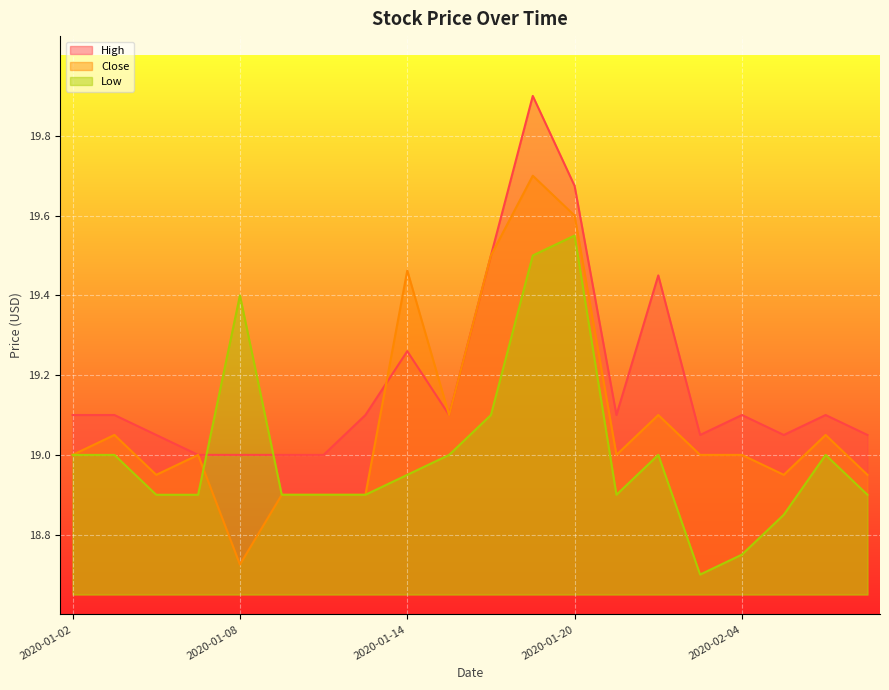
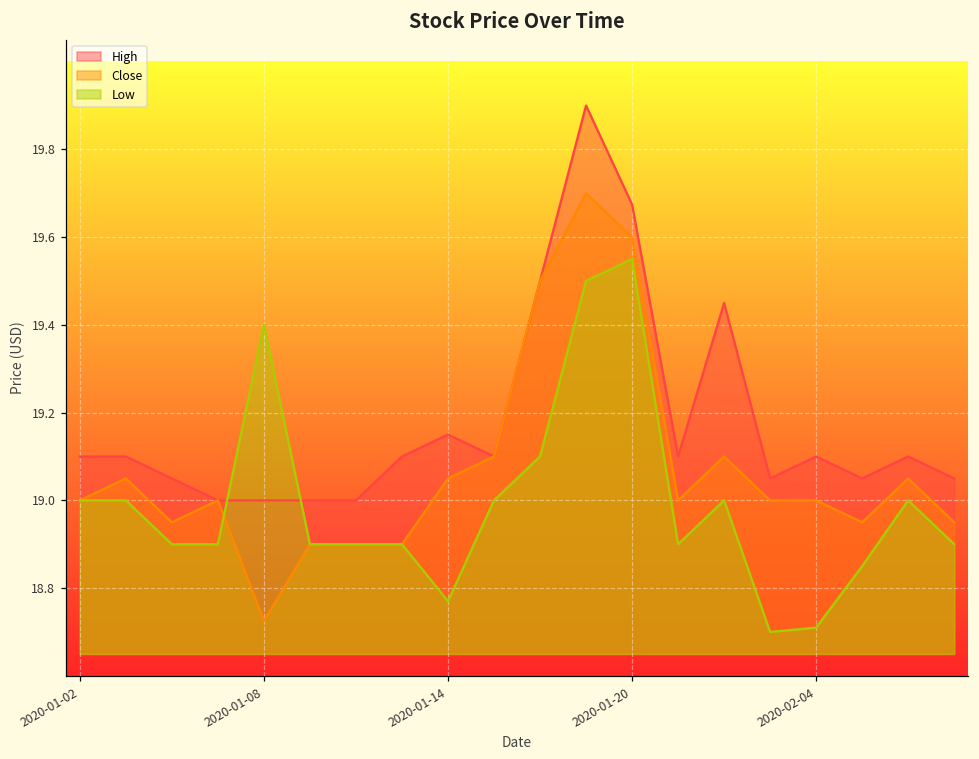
High, 2020-01-14: 19.26 -> 19.15
Close, 2020-01-14: 19.46 -> 19.05
Low, 2020-01-14: 18.95 -> 18.77
Low, 2020-02-04: 18.75 -> 18.71
